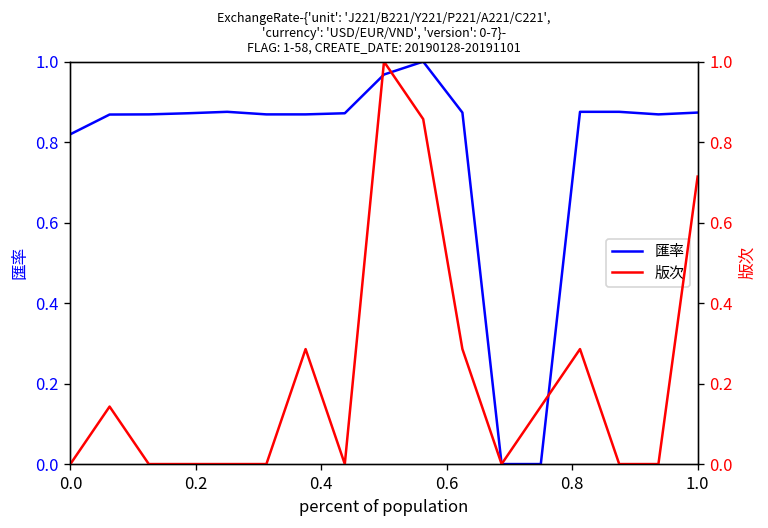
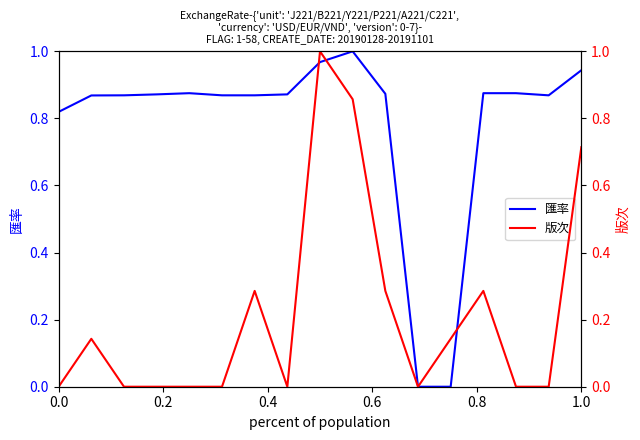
匯率, 1.0: 0.87 -> 0.94
